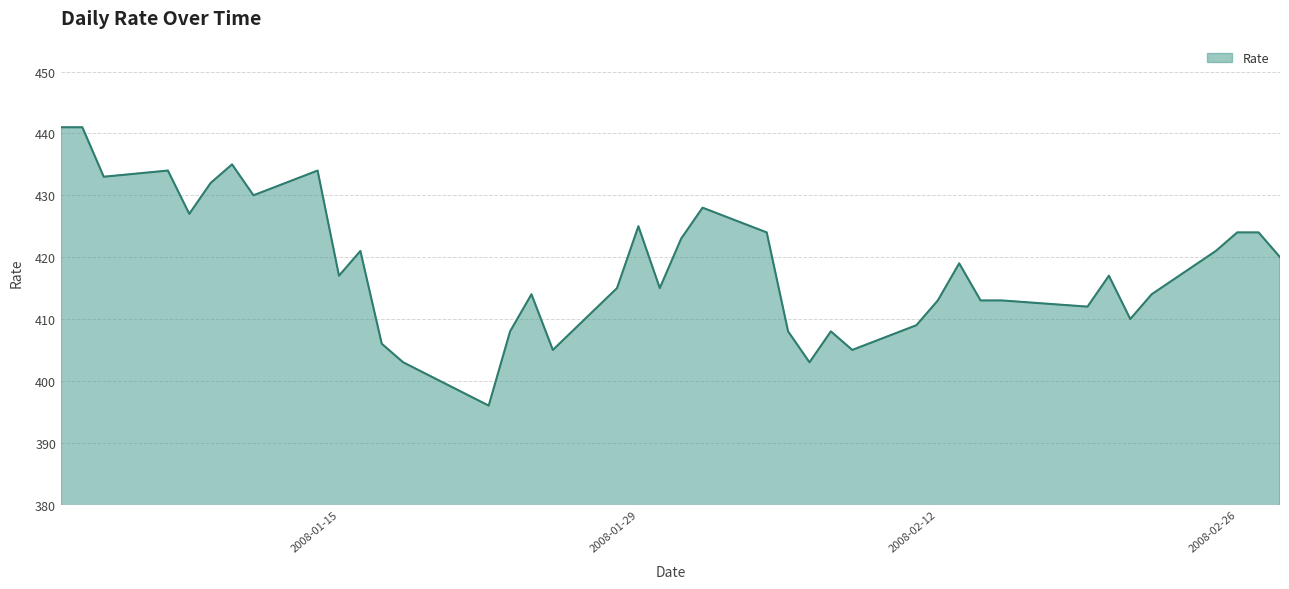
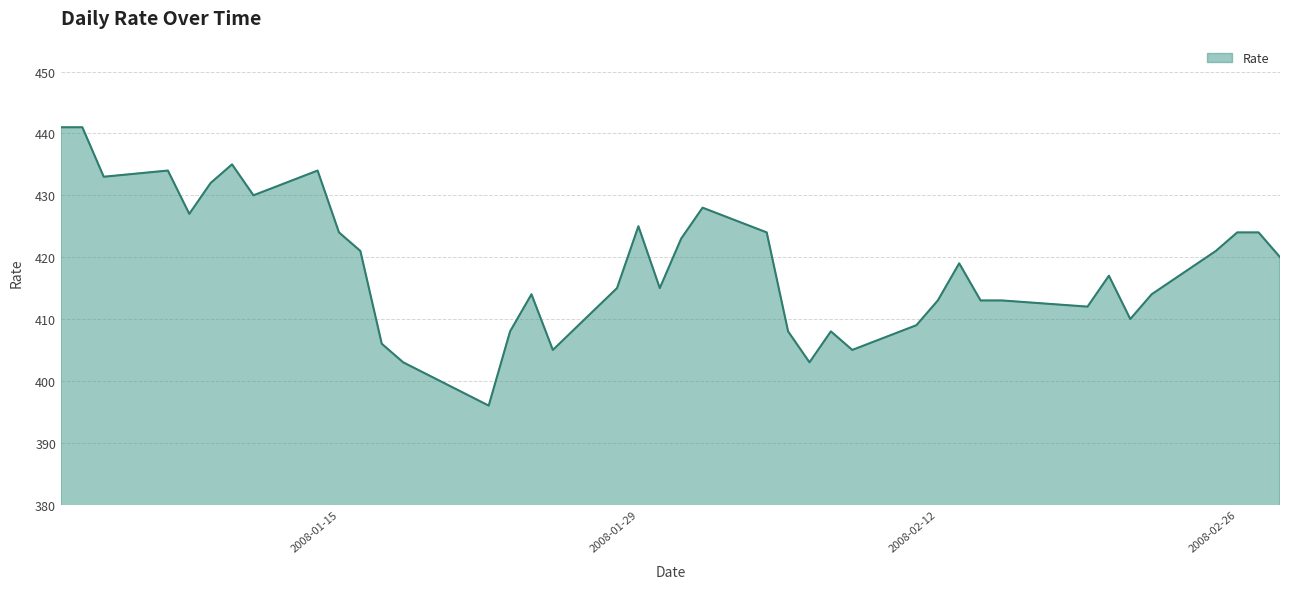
2008-01-15: 417 -> 424
